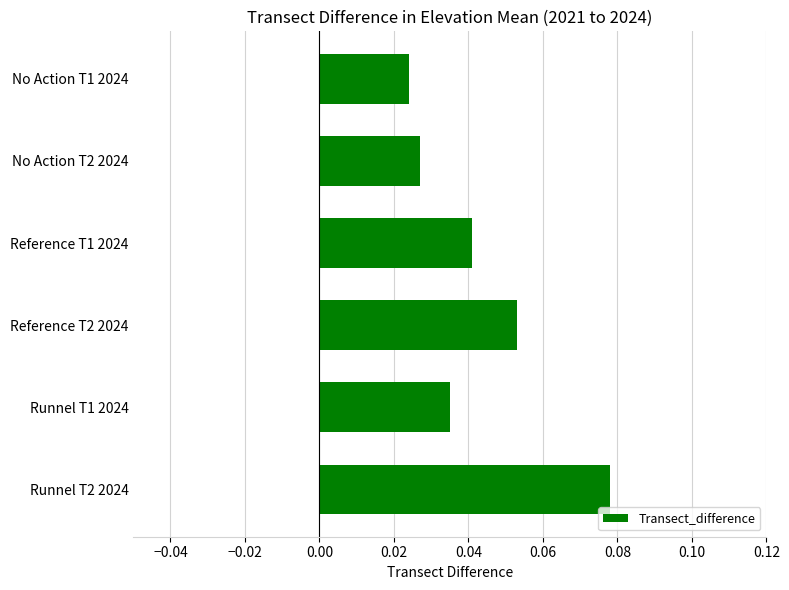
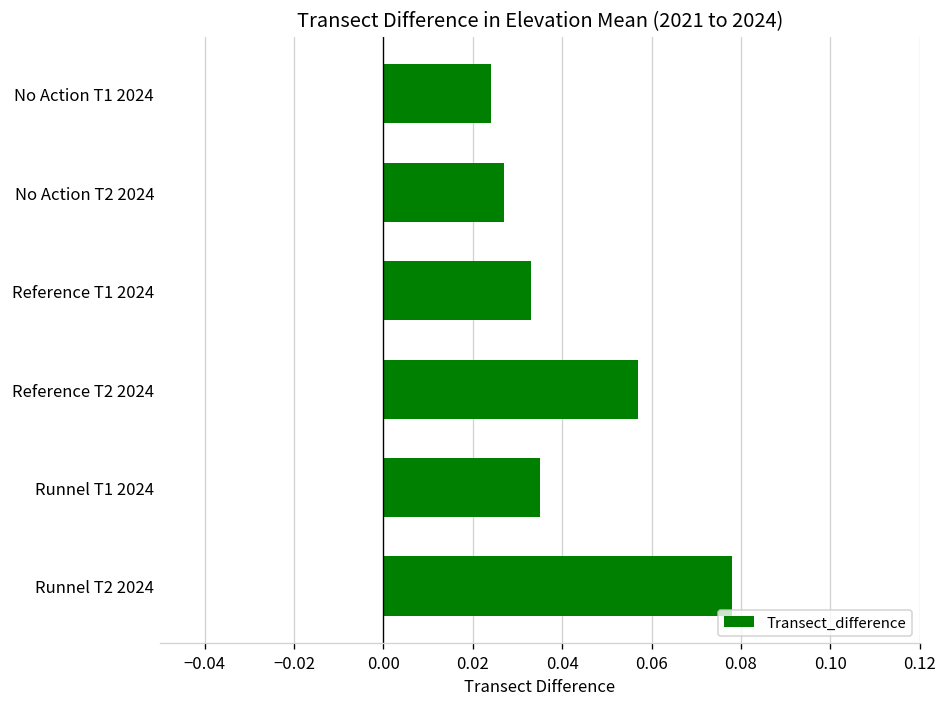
Reference T1 2024: 0.041 -> 0.033
Reference T2 2024: 0.053 -> 0.057
